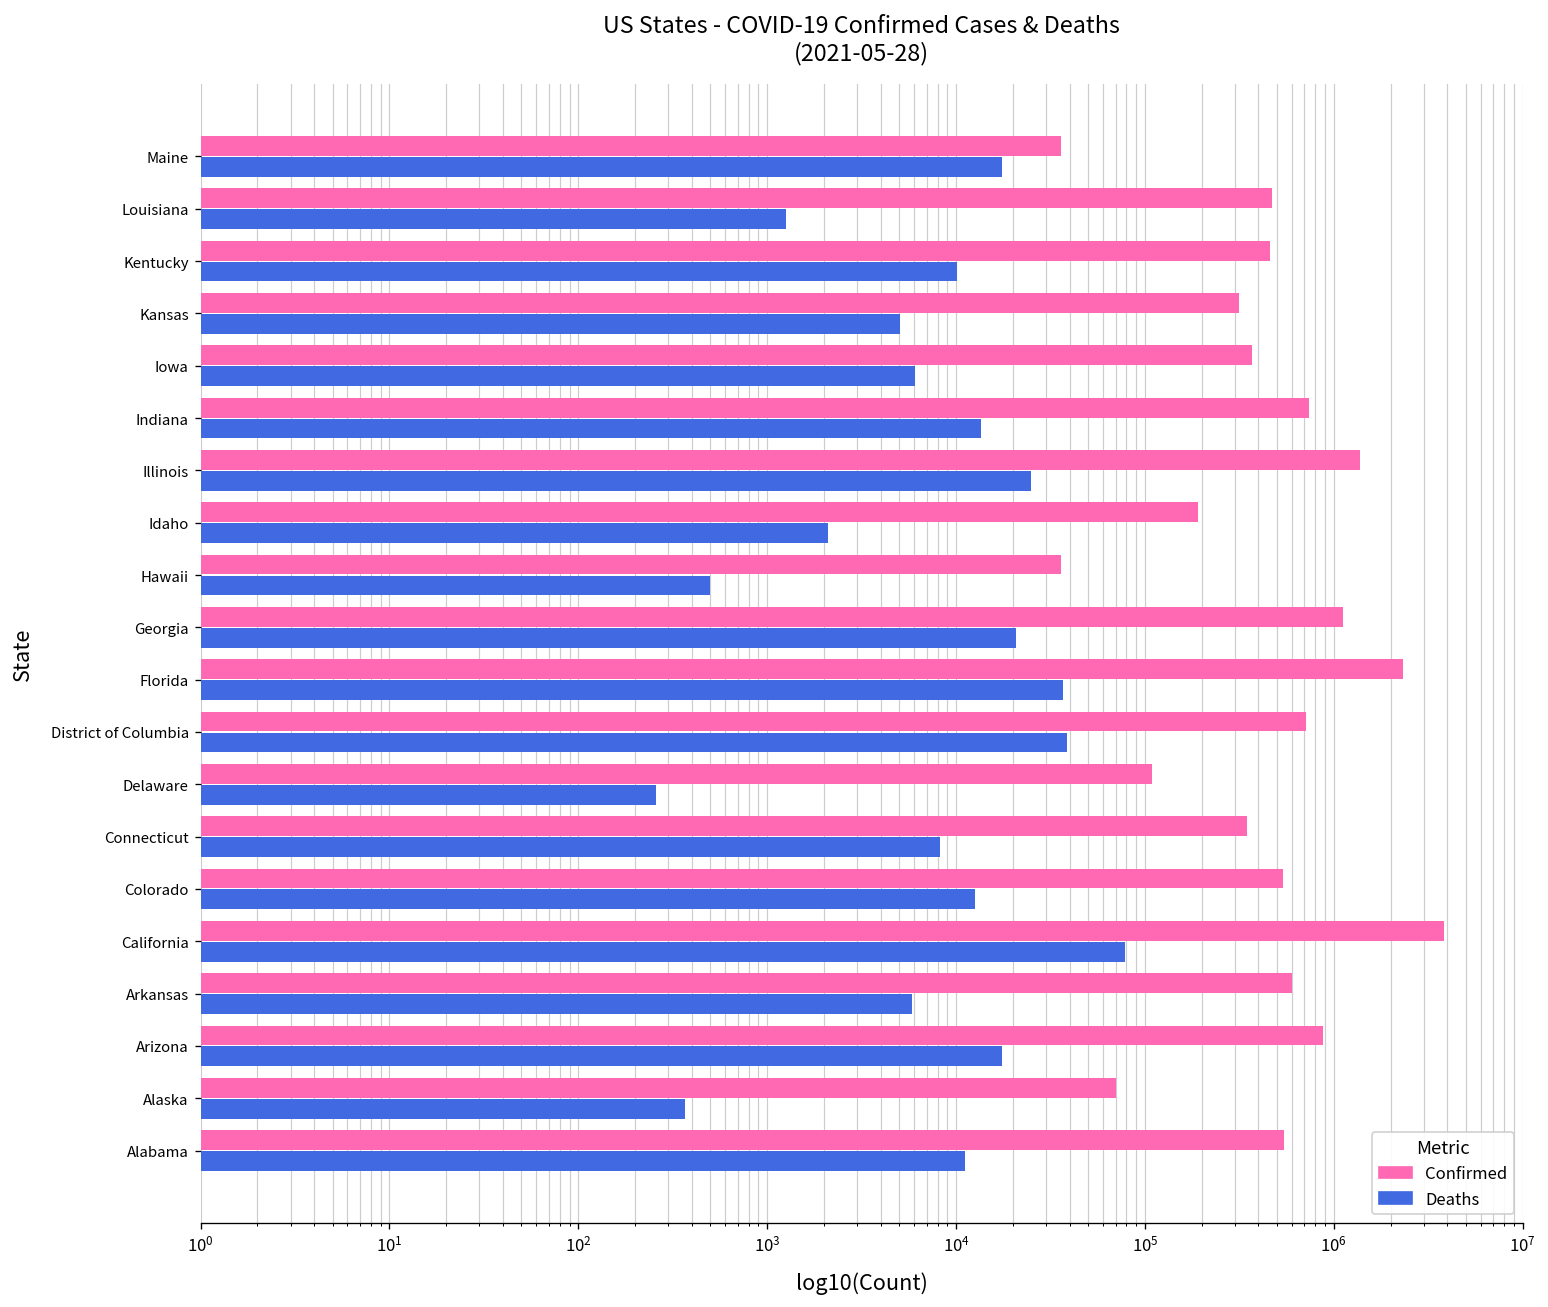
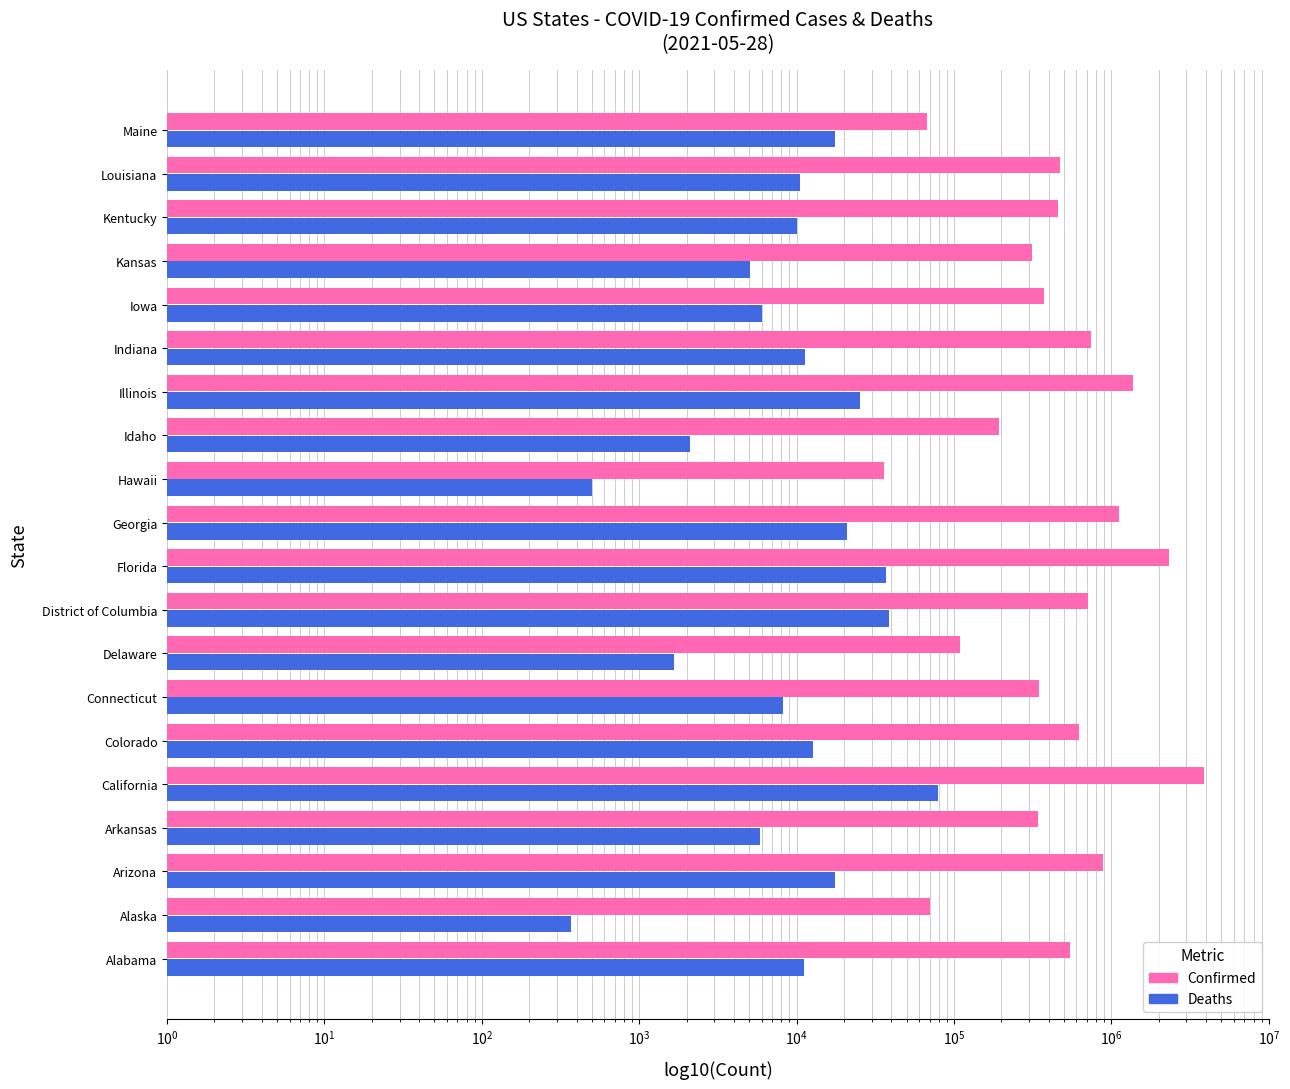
Confirmed, Maine: 36000 -> 67000
Deaths, Louisiana: 1300 -> 11000
Deaths, Indiana: 14000 -> 11000
Deaths, Delaware: 260 -> 1700
Confirmed, Colorado: 540000 -> 630000
Confirmed, Arkansas: 600000 -> 340000
